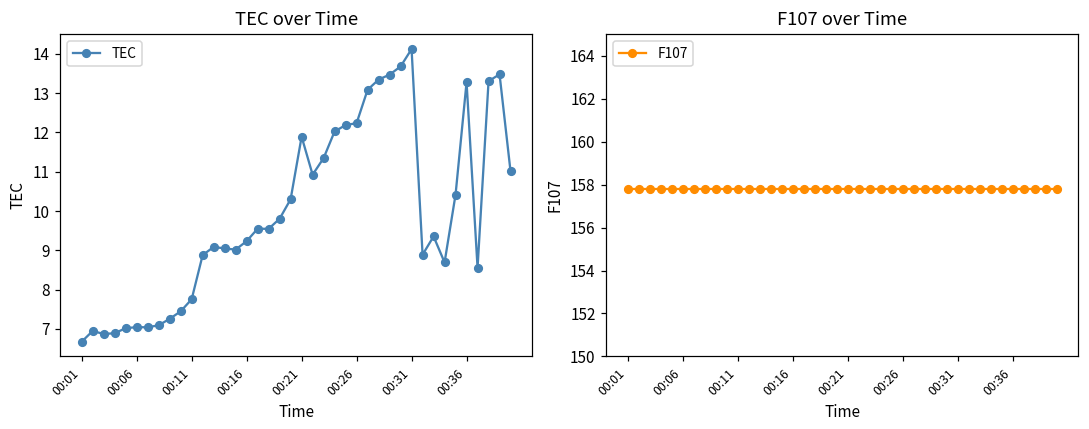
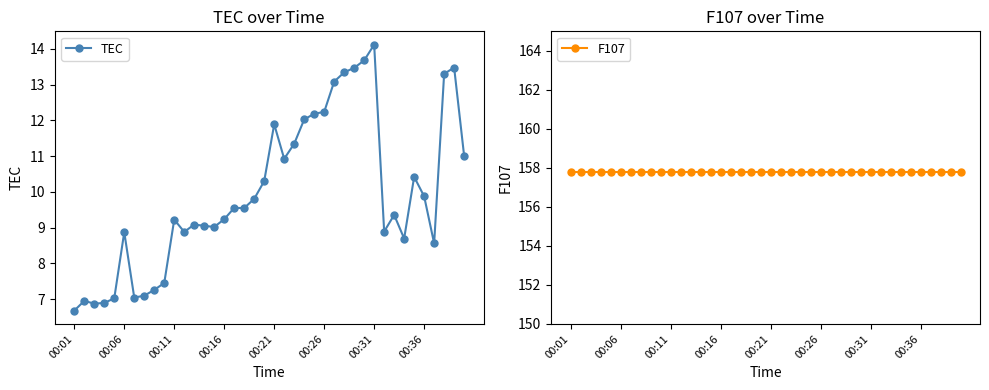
TEC over Time, 00:06: 7.0 -> 8.9
TEC over Time, 00:11: 7.8 -> 9.2
TEC over Time, 00:36: 13.3 -> 9.9
